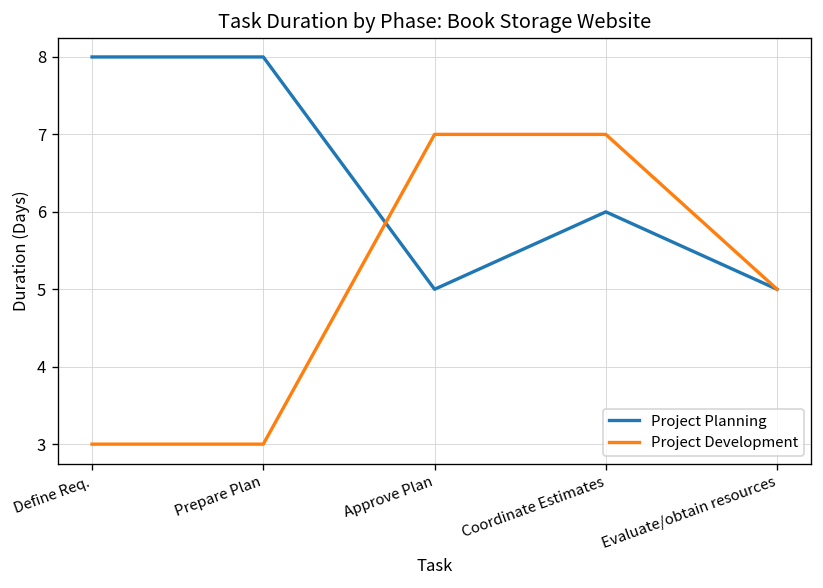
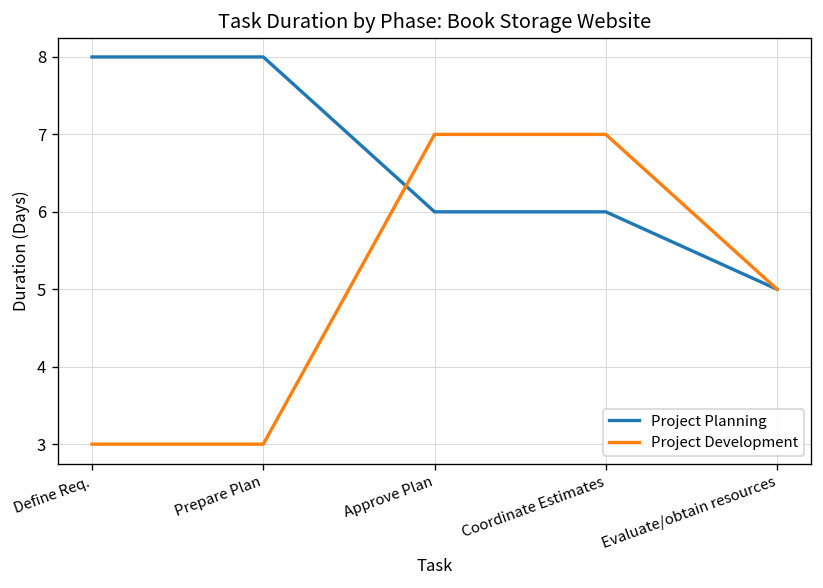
Project Planning, Approve Plan: 5 -> 6
